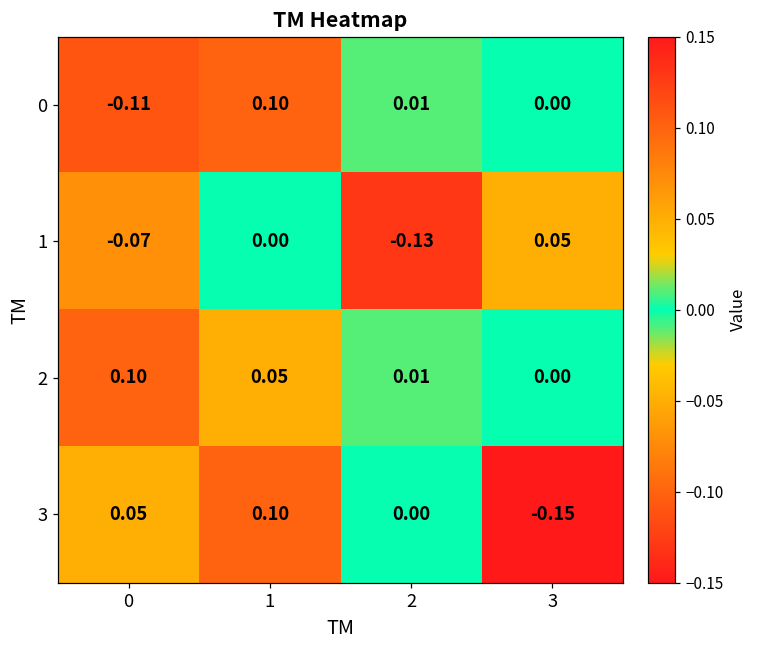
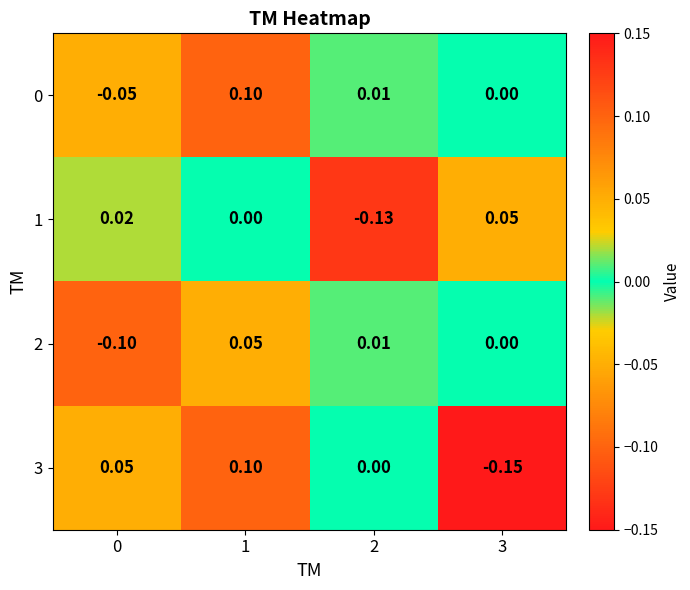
0, 0: -0.11 -> -0.05
1, 0: -0.07 -> 0.02
2, 0: 0.10 -> -0.10
